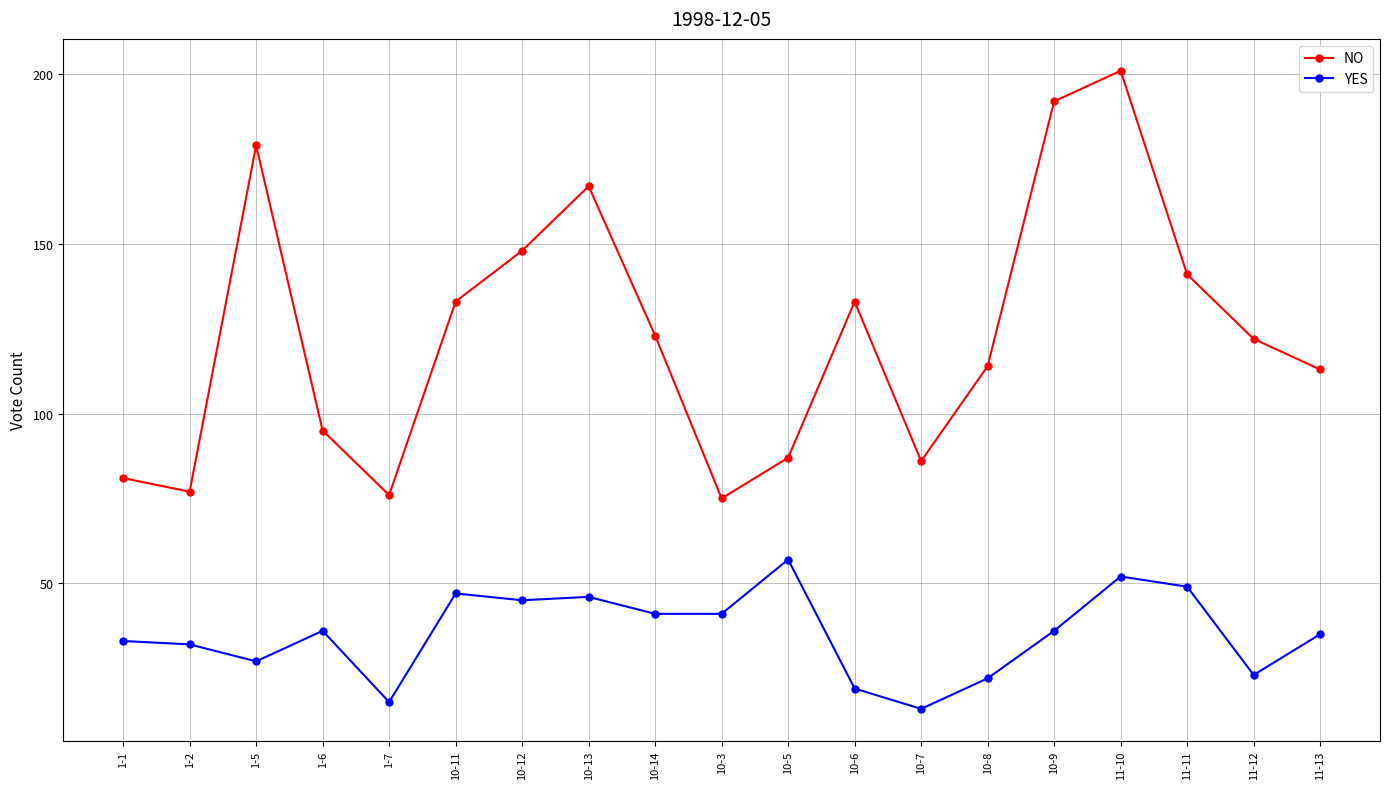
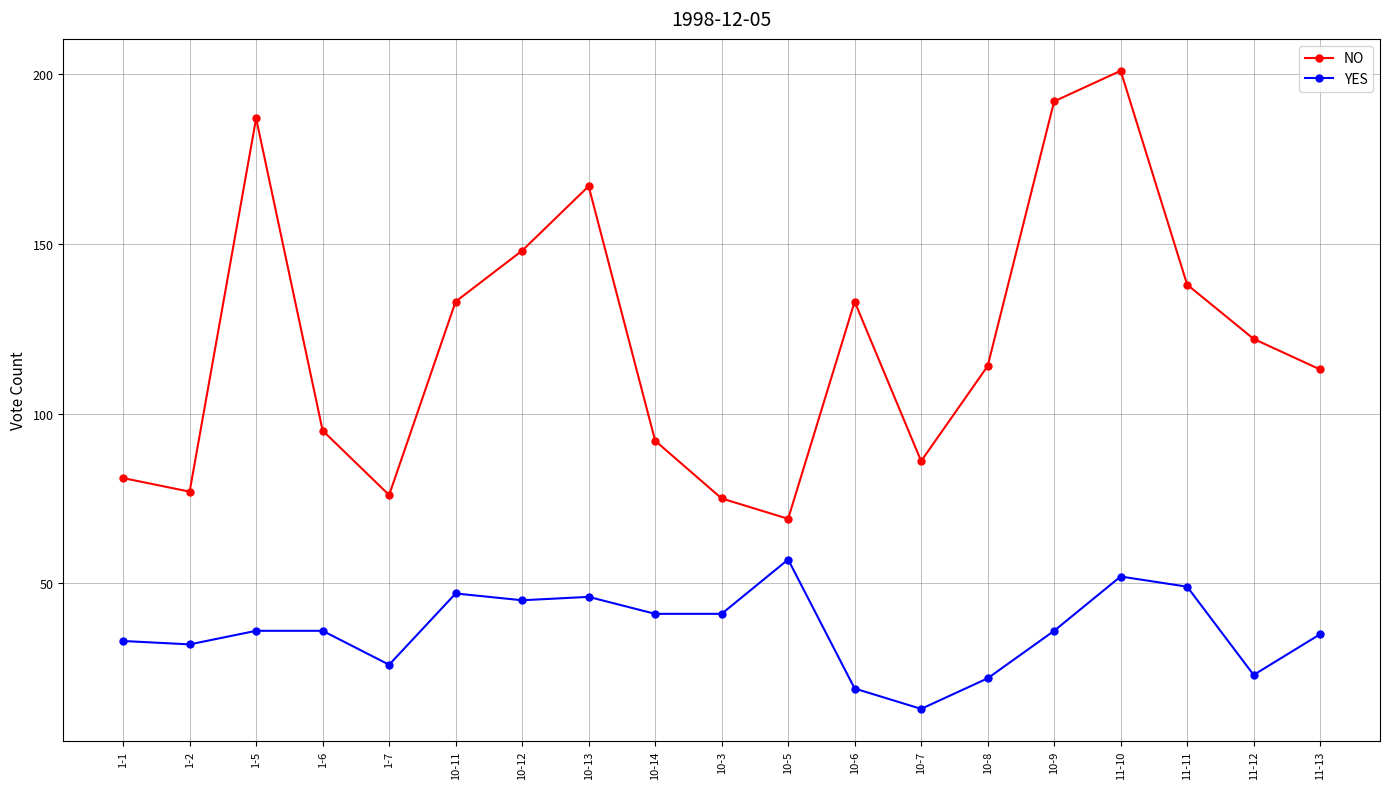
NO, 1-5: 179 -> 187
YES, 1-5: 27 -> 36
YES, 1-7: 15 -> 26
NO, 10-14: 123 -> 92
NO, 10-5: 87 -> 69
NO, 11-11: 141 -> 138
